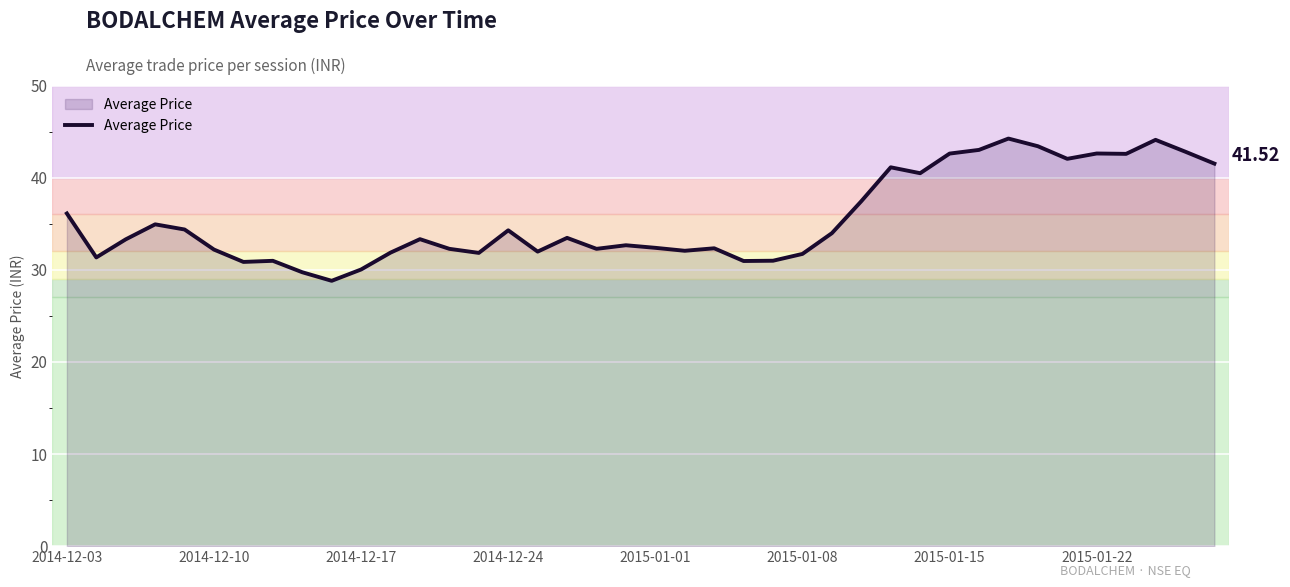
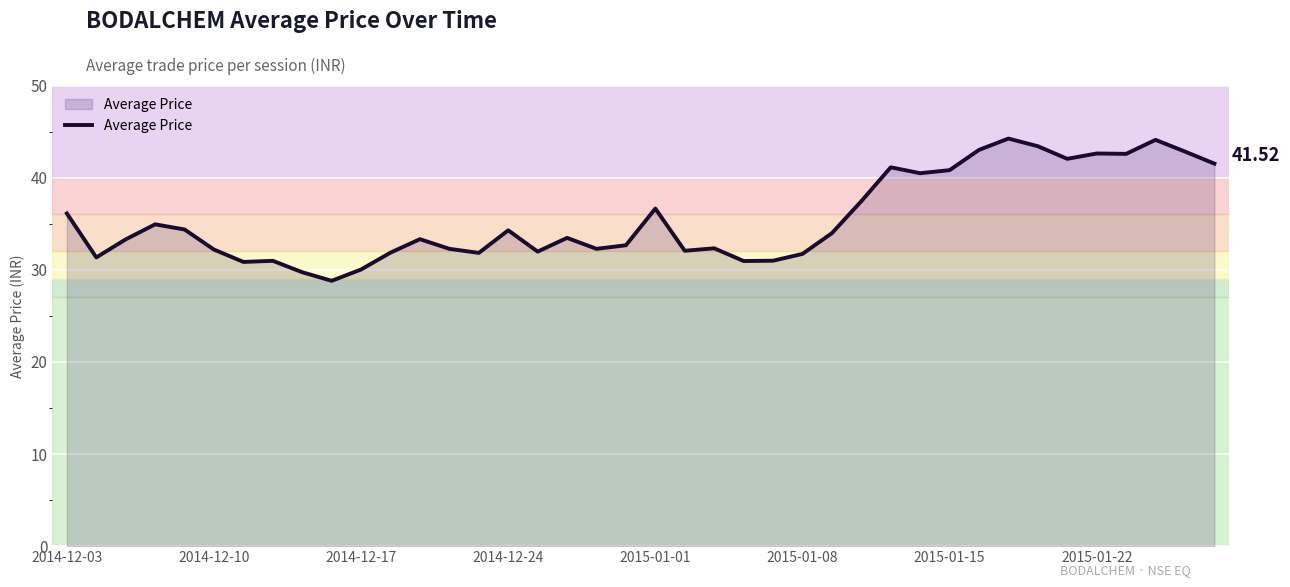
2015-01-01: 32 -> 37
2015-01-15: 43 -> 41
